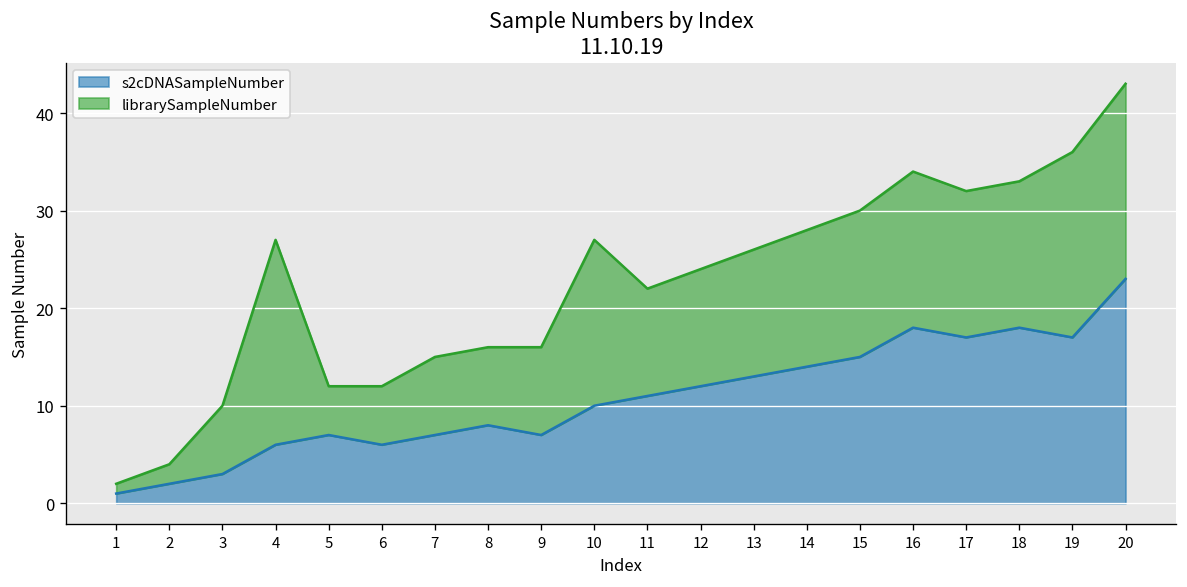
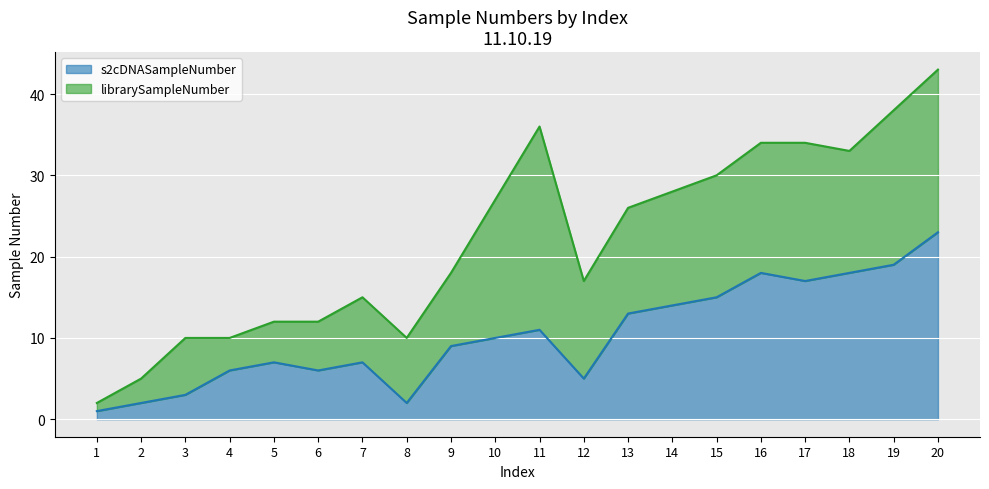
librarySampleNumber, 2: 2 -> 3
librarySampleNumber, 4: 21 -> 4
s2cDNASampleNumber, 8: 8 -> 2
s2cDNASampleNumber, 9: 7 -> 9
librarySampleNumber, 11: 11 -> 25
s2cDNASampleNumber, 12: 12 -> 5
librarySampleNumber, 17: 15 -> 17
s2cDNASampleNumber, 19: 17 -> 19
